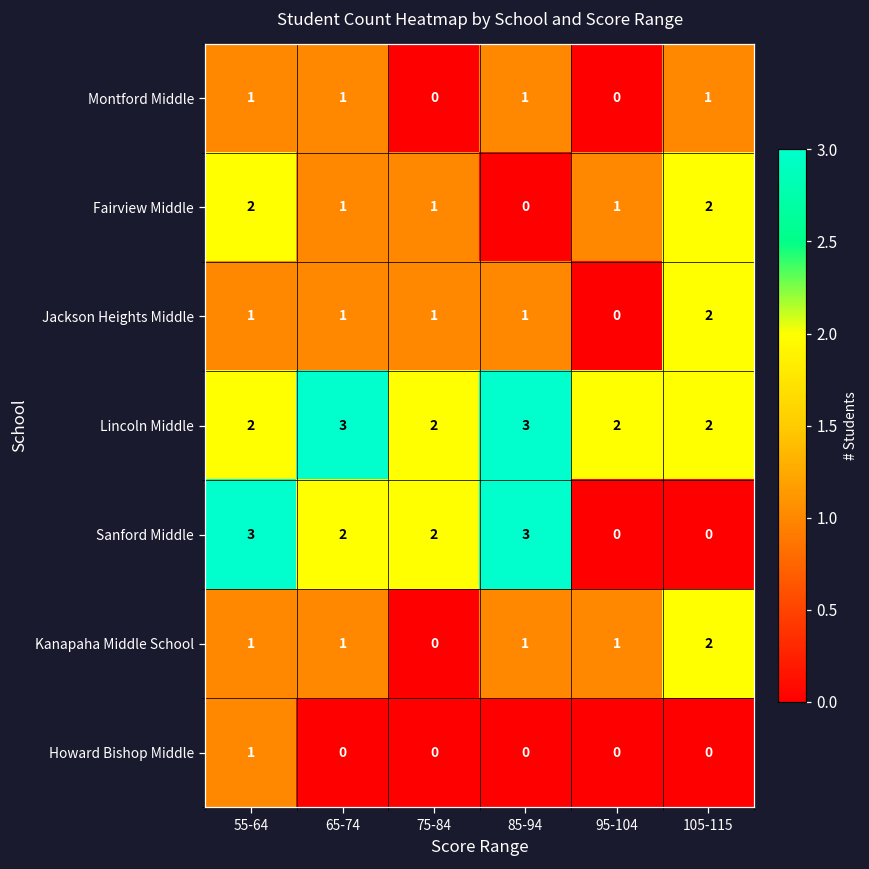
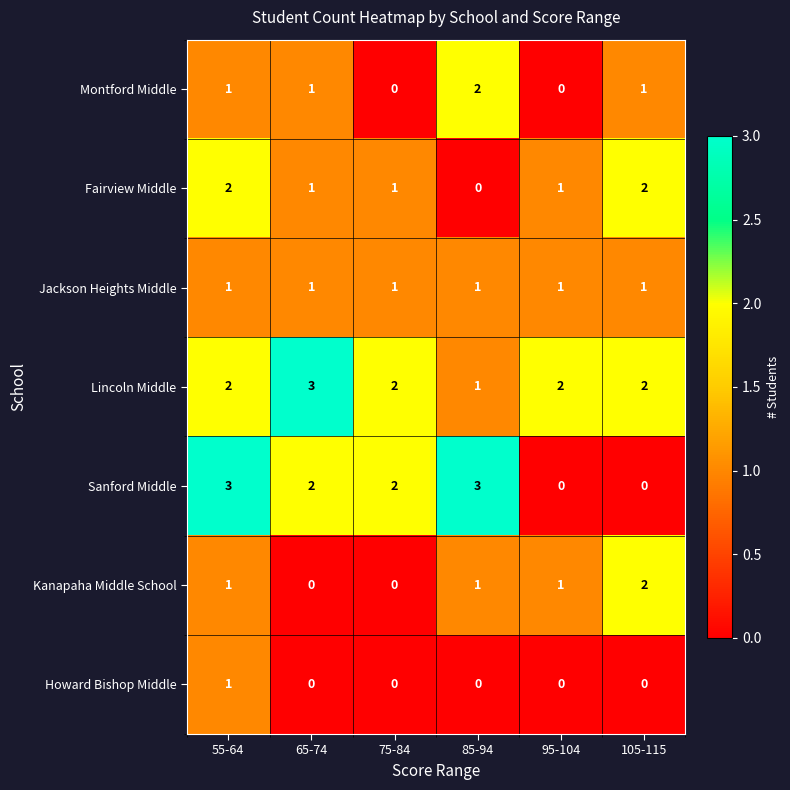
Montford Middle, 85-94: 1 -> 2
Jackson Heights Middle, 95-104: 0 -> 1
Jackson Heights Middle, 105-115: 2 -> 1
Lincoln Middle, 85-94: 3 -> 1
Kanapaha Middle School, 65-74: 1 -> 0
